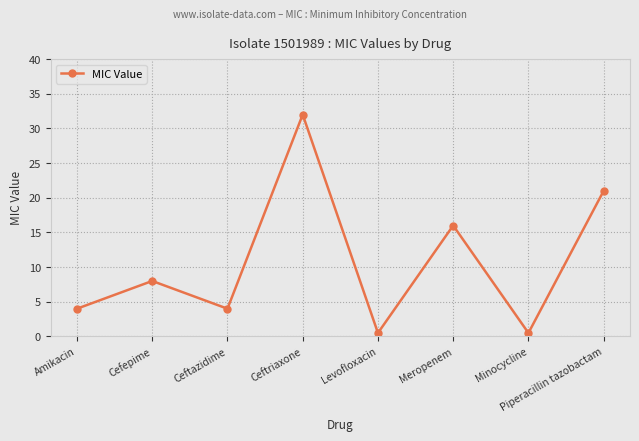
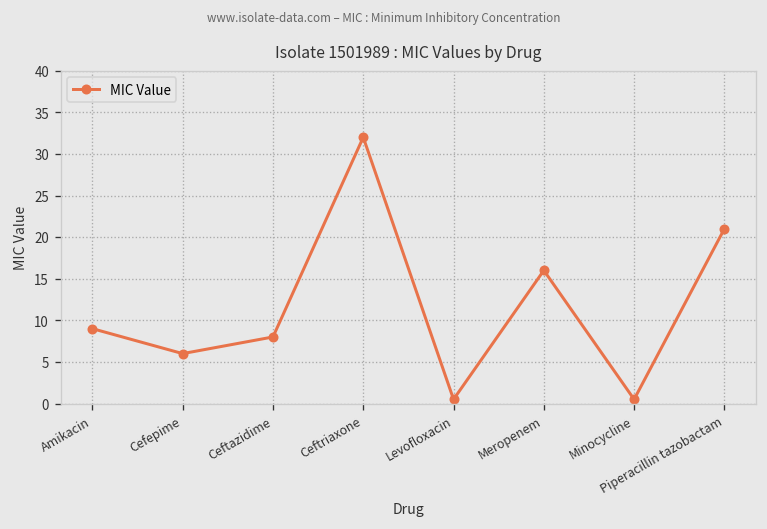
Amikacin: 4 -> 9
Cefepime: 8 -> 6
Ceftazidime: 4 -> 8
